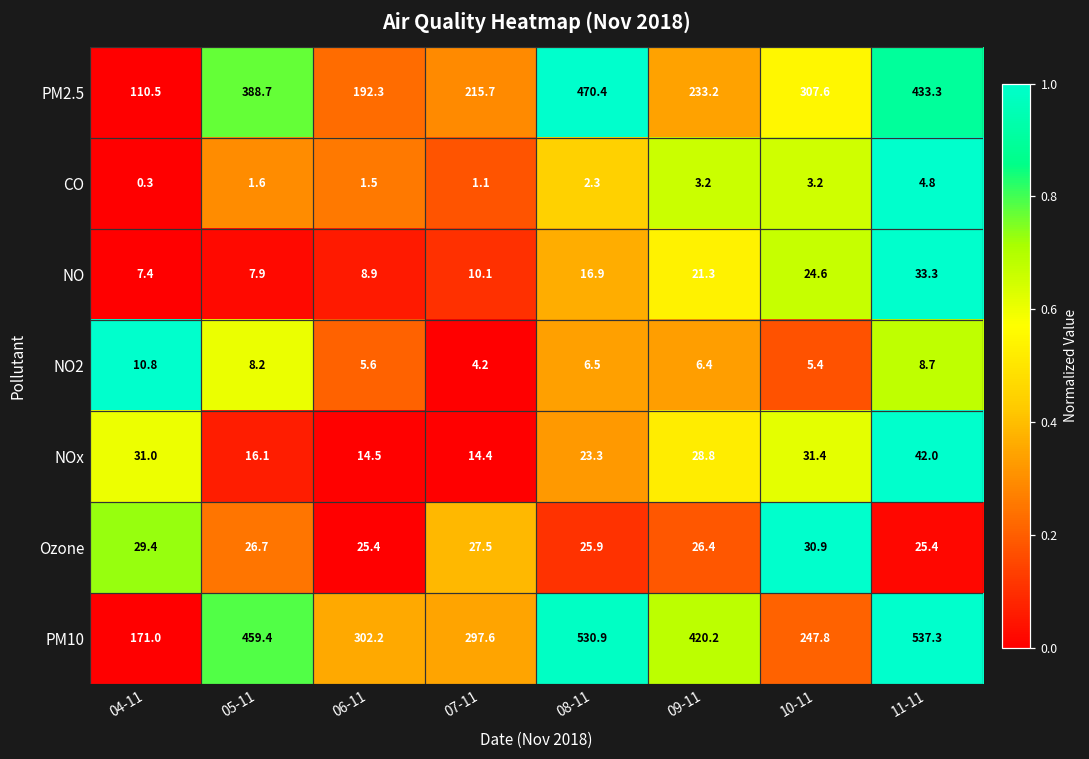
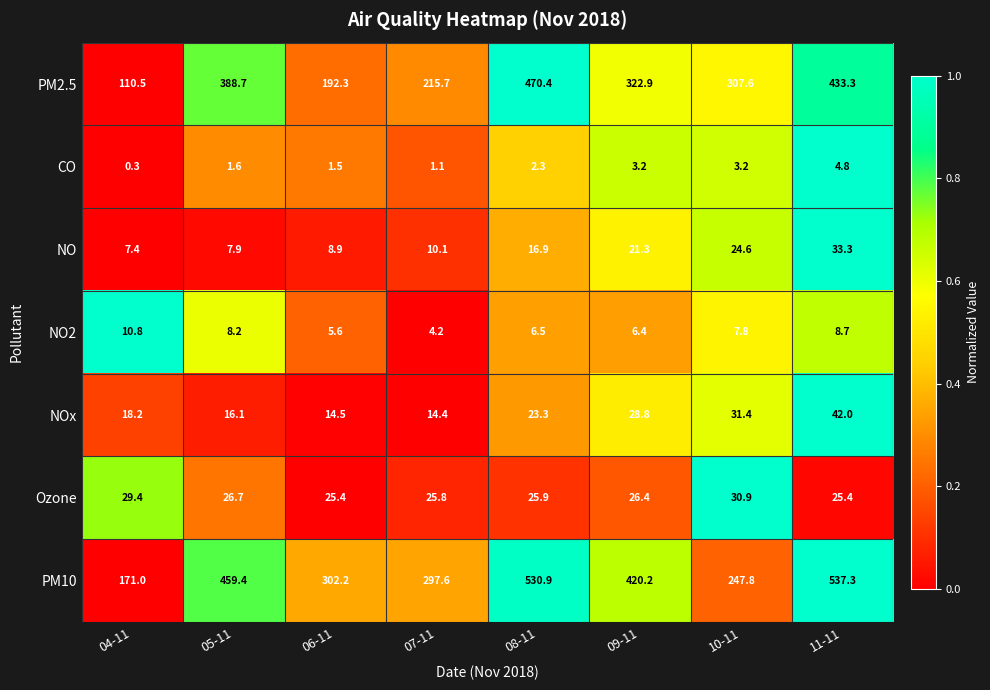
PM2.5, 09-11: 233.2 -> 322.9
NO2, 10-11: 5.4 -> 7.8
NOx, 04-11: 31.0 -> 18.2
Ozone, 07-11: 27.5 -> 25.8
